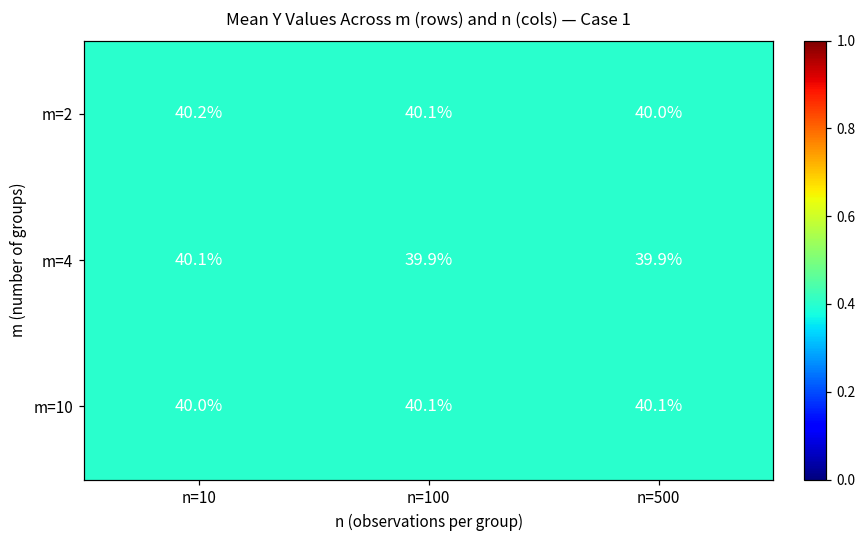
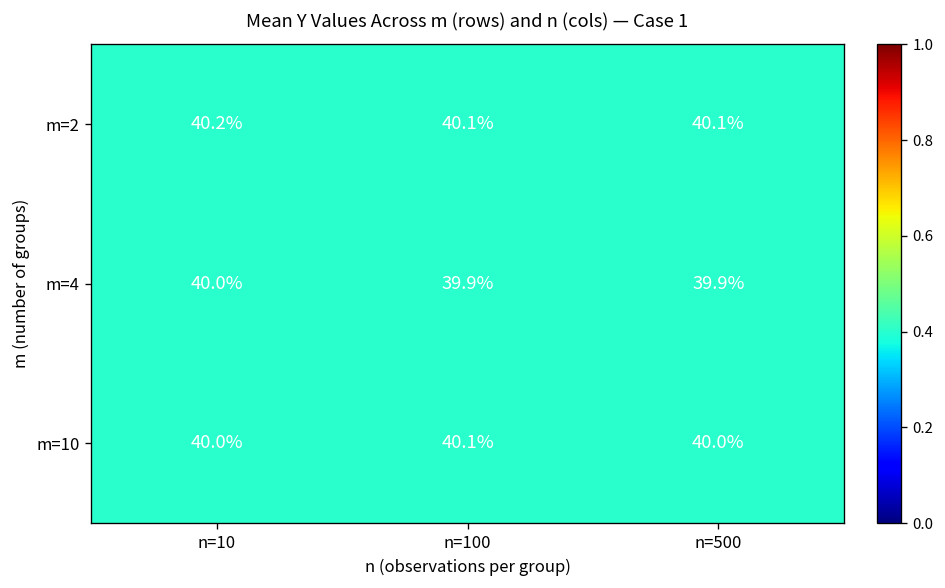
m=2, n=500: 40.0% -> 40.1%
m=4, n=10: 40.1% -> 40.0%
m=10, n=500: 40.1% -> 40.0%
